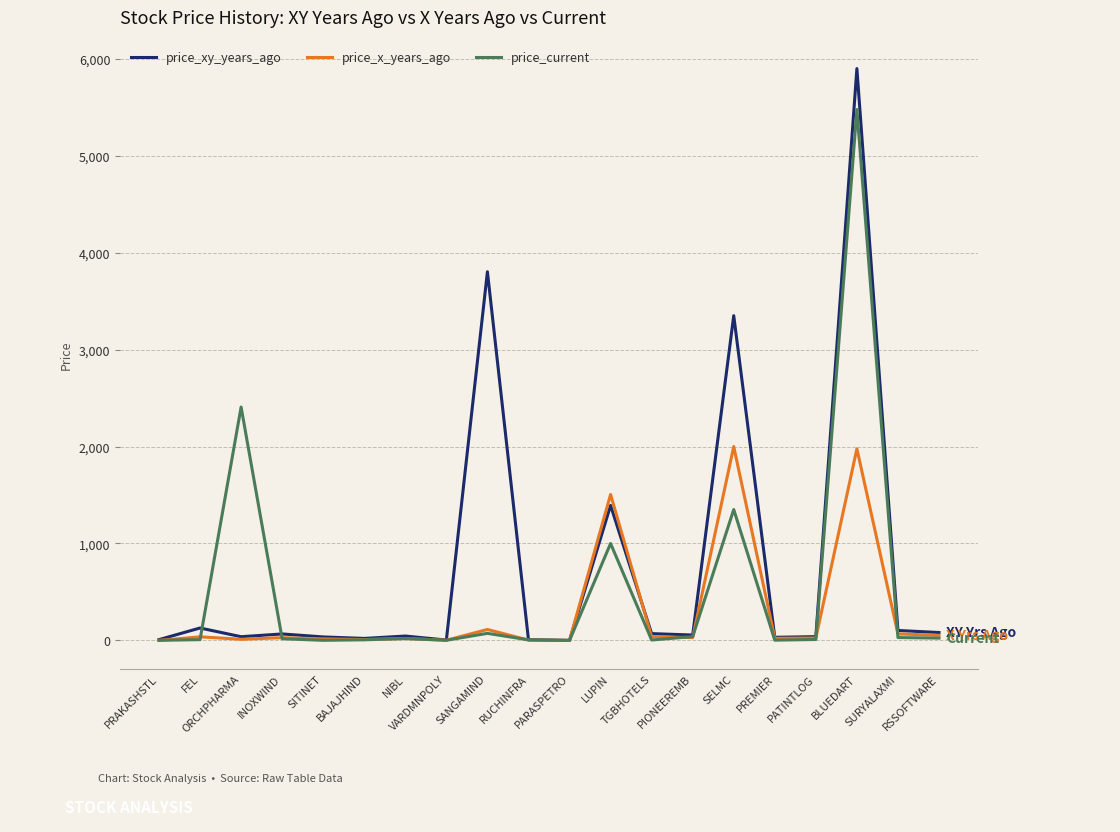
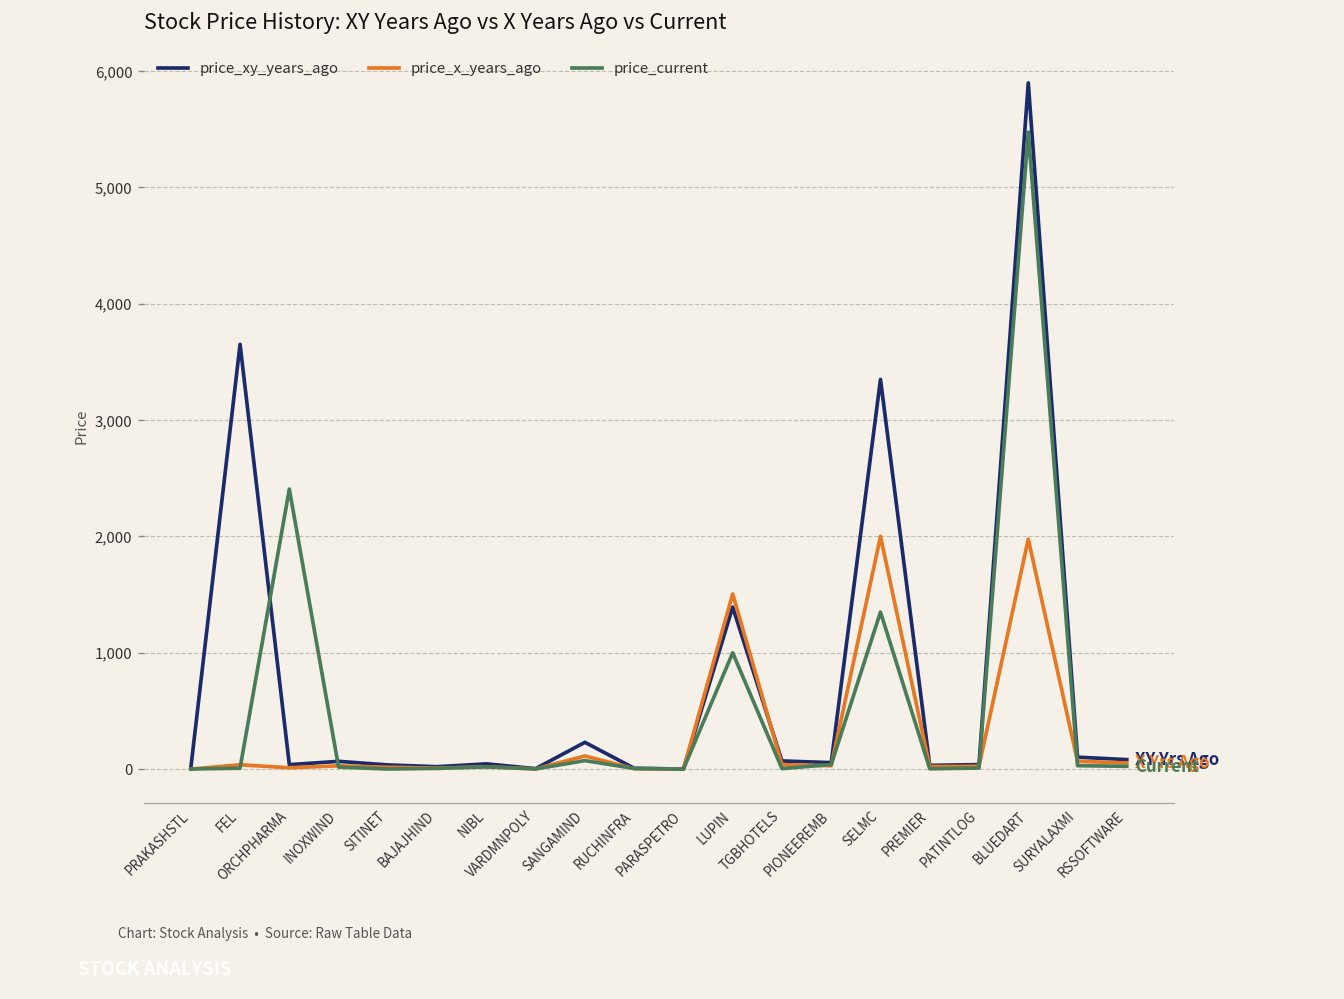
price_xy_years_ago, FEL: 100 -> 3,700
price_xy_years_ago, SANGAMIND: 3,800 -> 200
